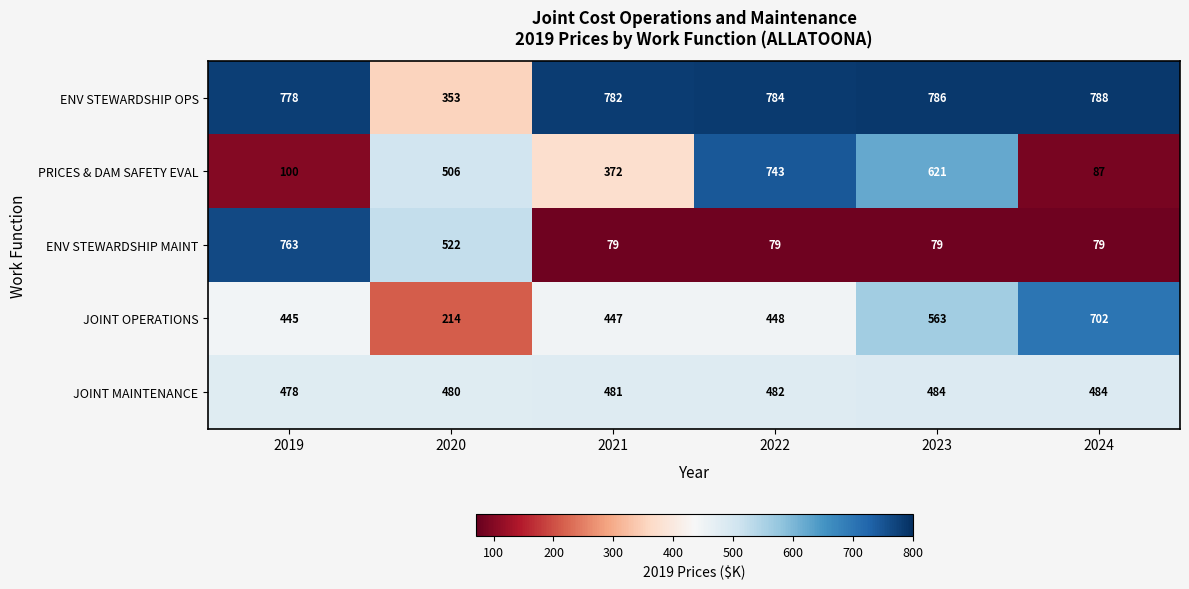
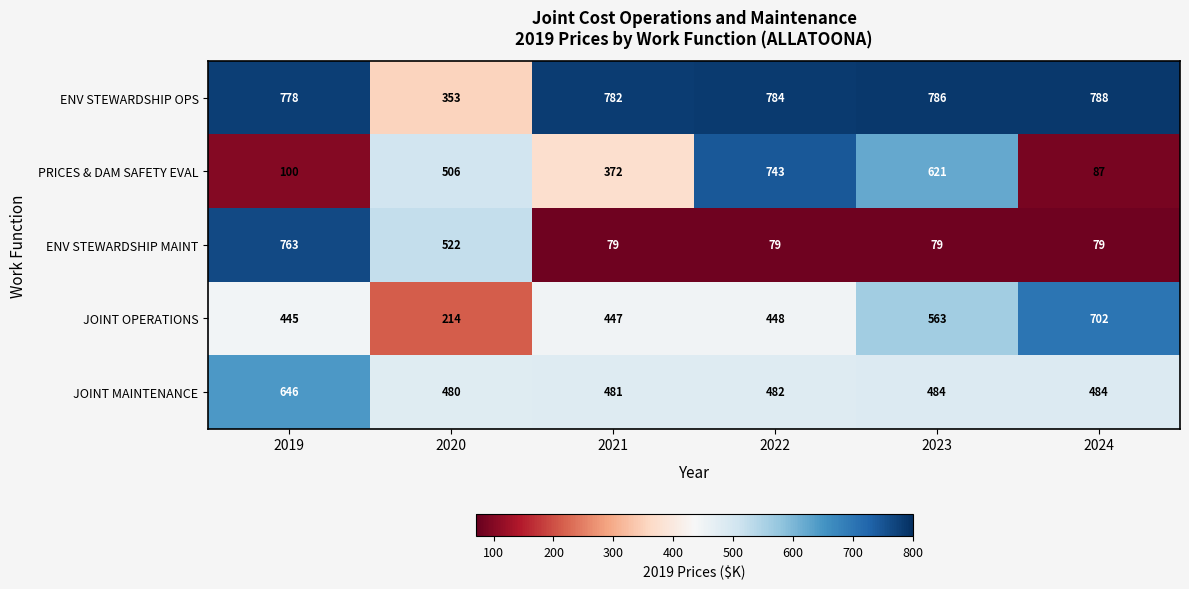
JOINT MAINTENANCE, 2019: 478 -> 646
